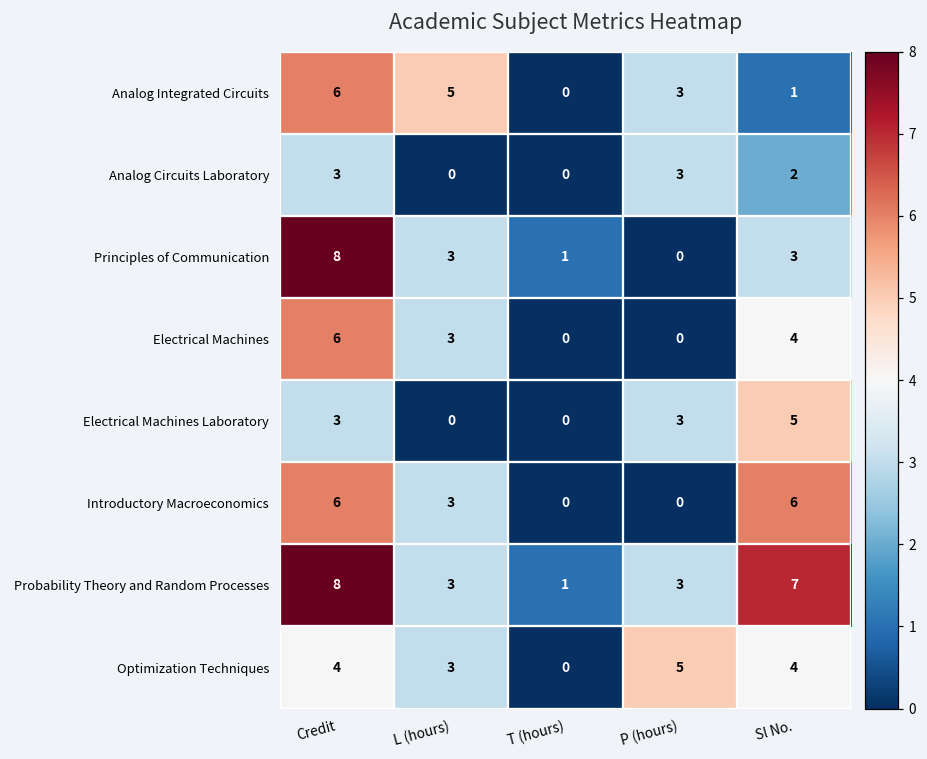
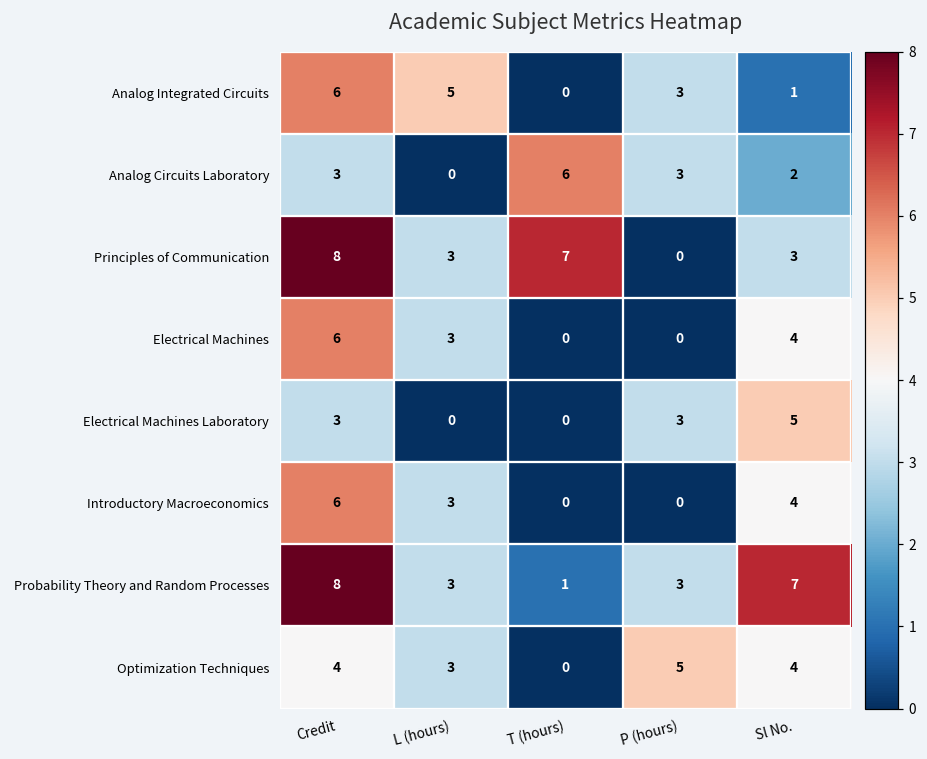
Analog Circuits Laboratory, T (hours): 0 -> 6
Principles of Communication, T (hours): 1 -> 7
Introductory Macroeconomics, Sl No.: 6 -> 4
